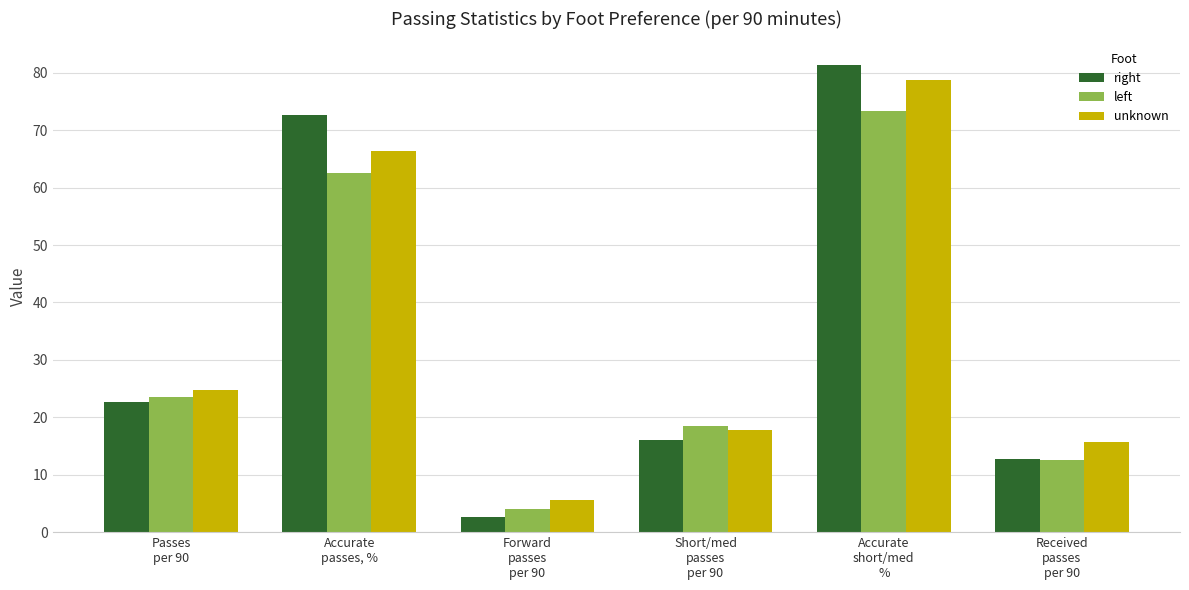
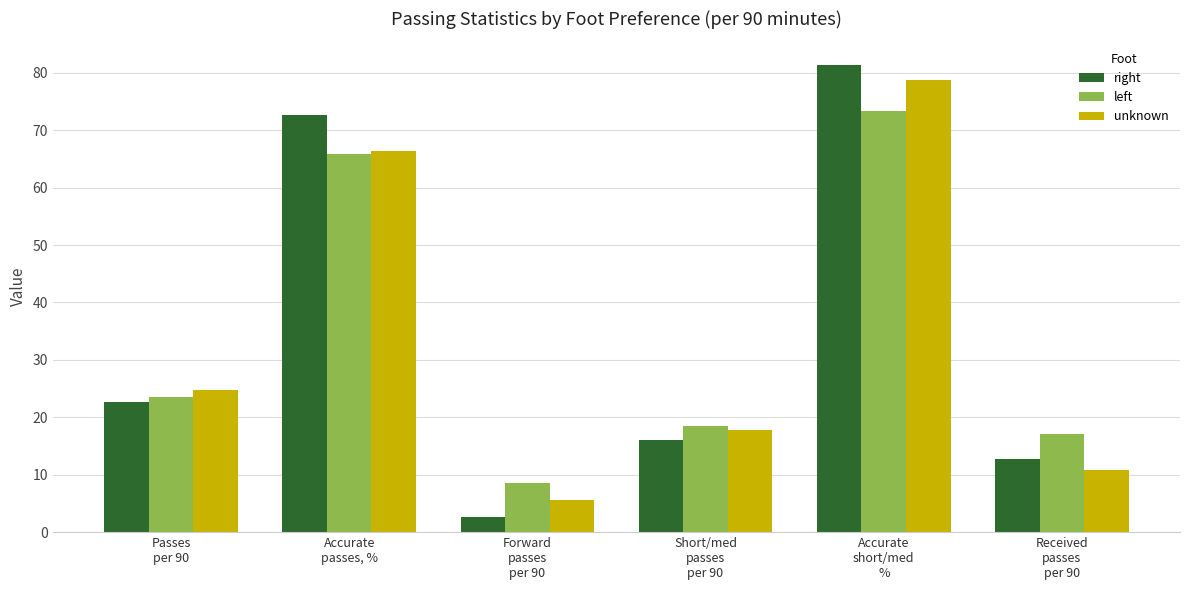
left, Accurate passes, %: 63 -> 66
left, Forward passes per 90: 4 -> 9
left, Received passes per 90: 13 -> 17
unknown, Received passes per 90: 16 -> 11
